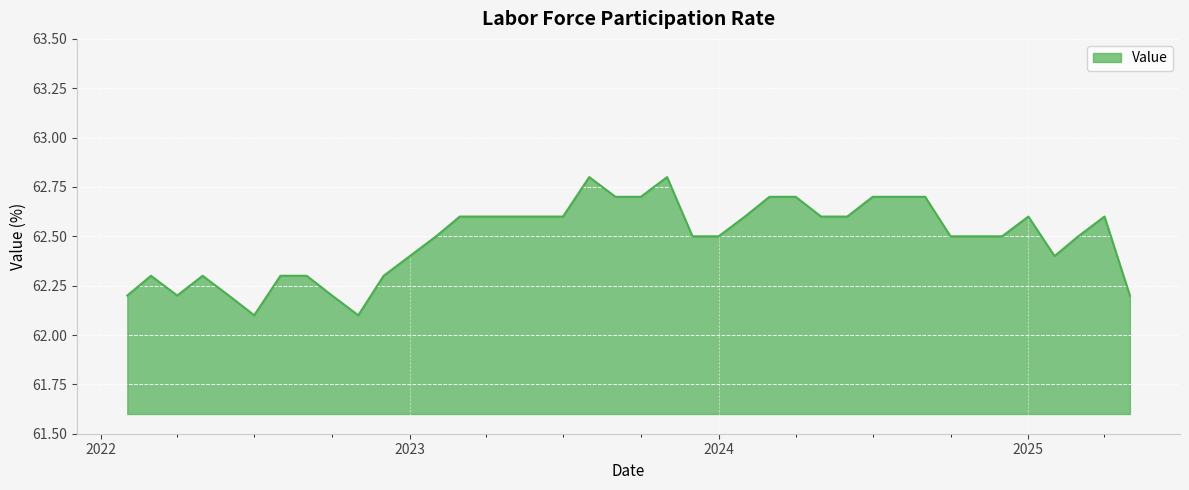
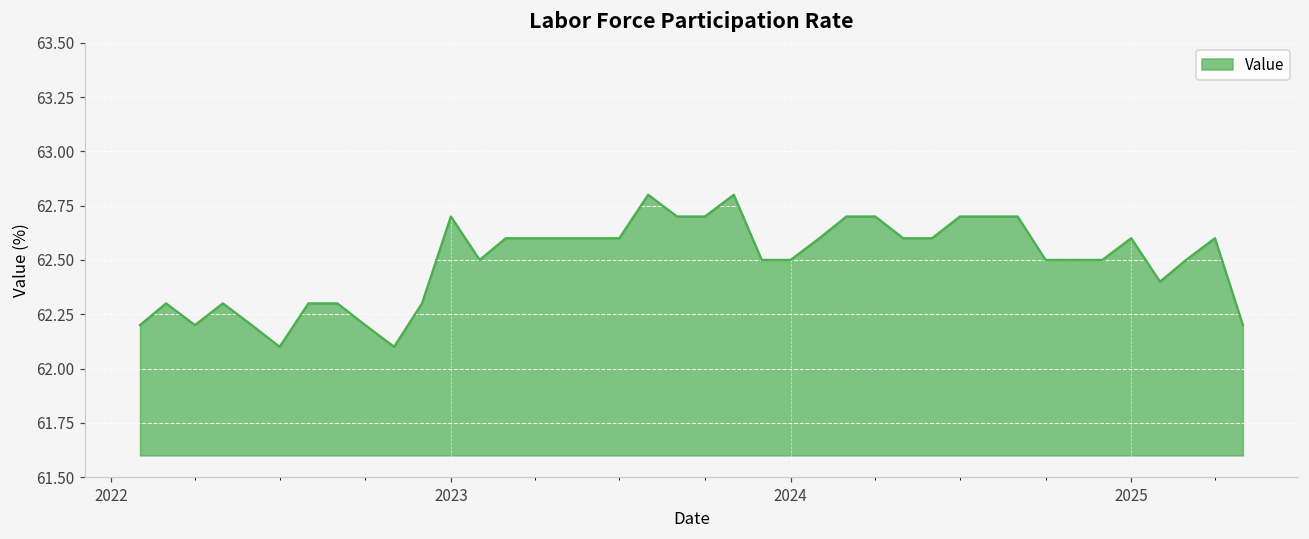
2023: 62.4 -> 62.7
